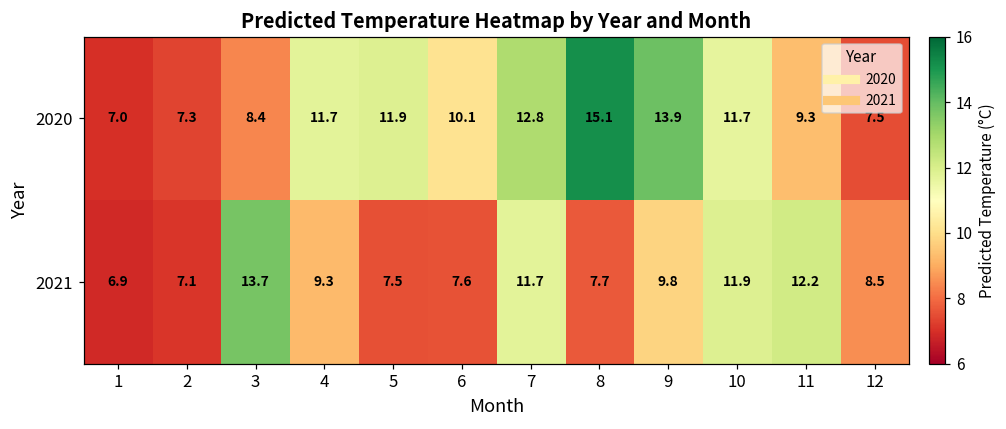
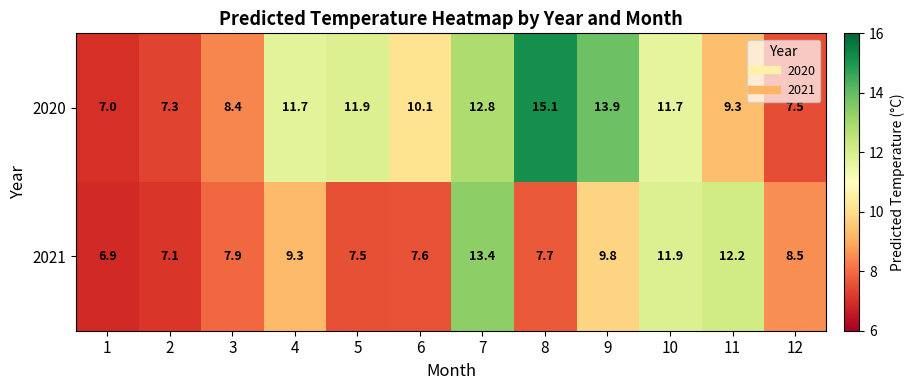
2021, 3: 13.7 -> 7.9
2021, 7: 11.7 -> 13.4
